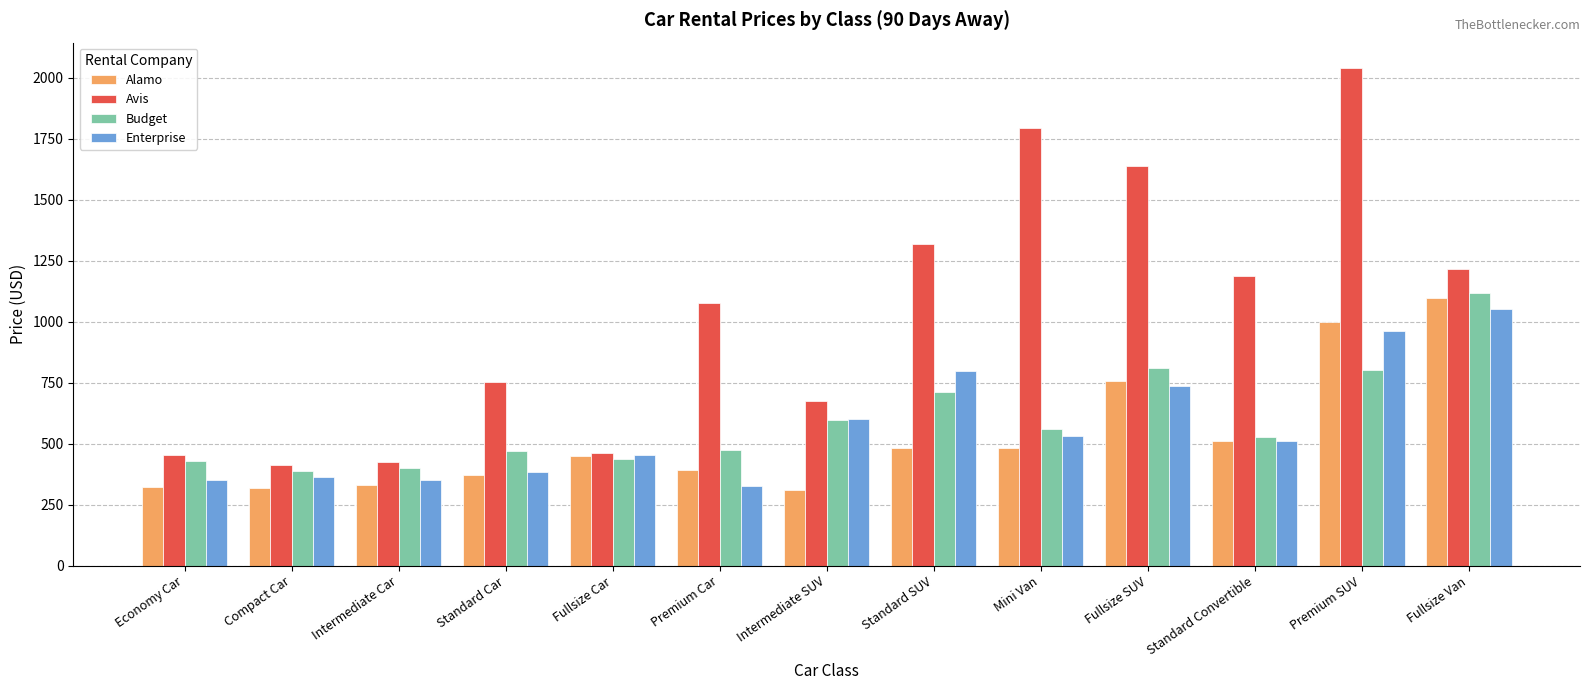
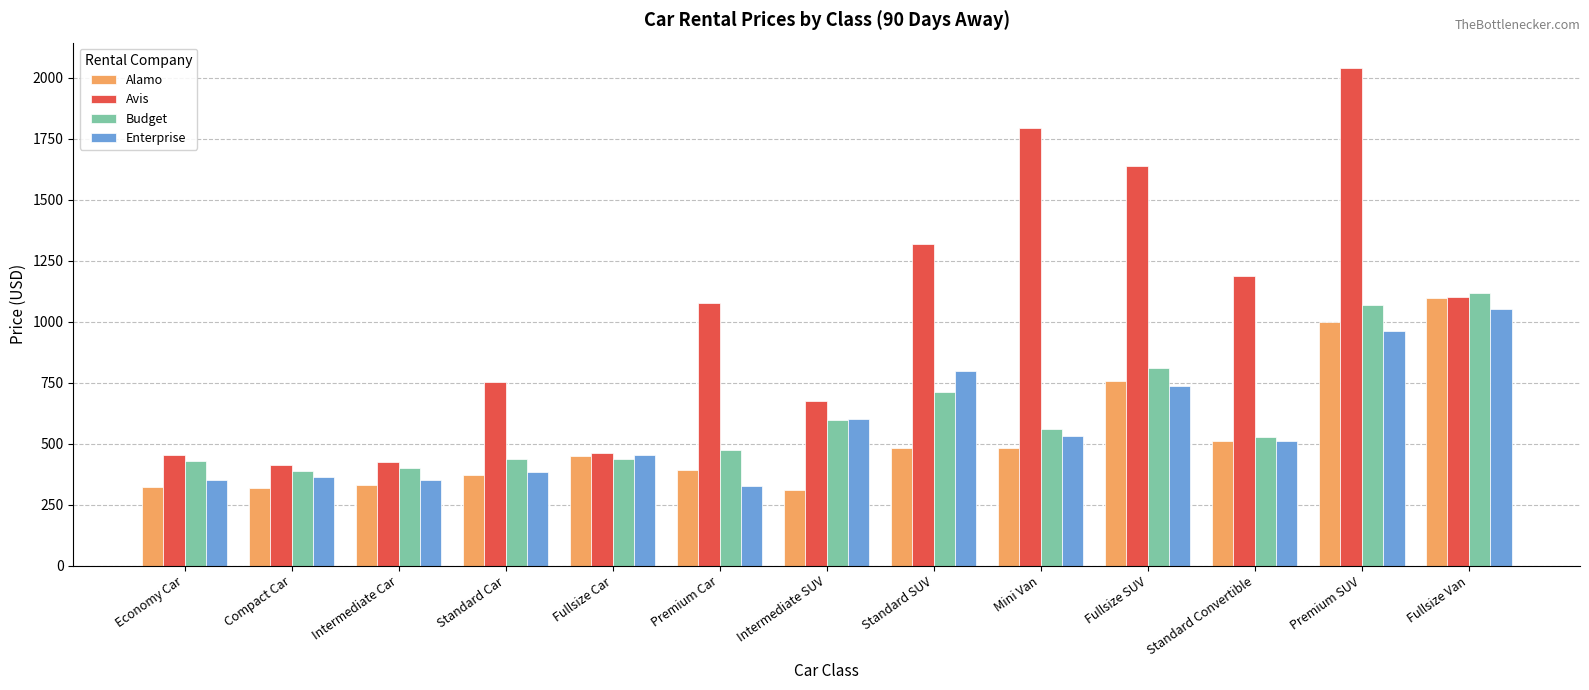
Budget, Standard Car: 470 -> 440
Budget, Premium SUV: 800 -> 1070
Avis, Fullsize Van: 1220 -> 1100
